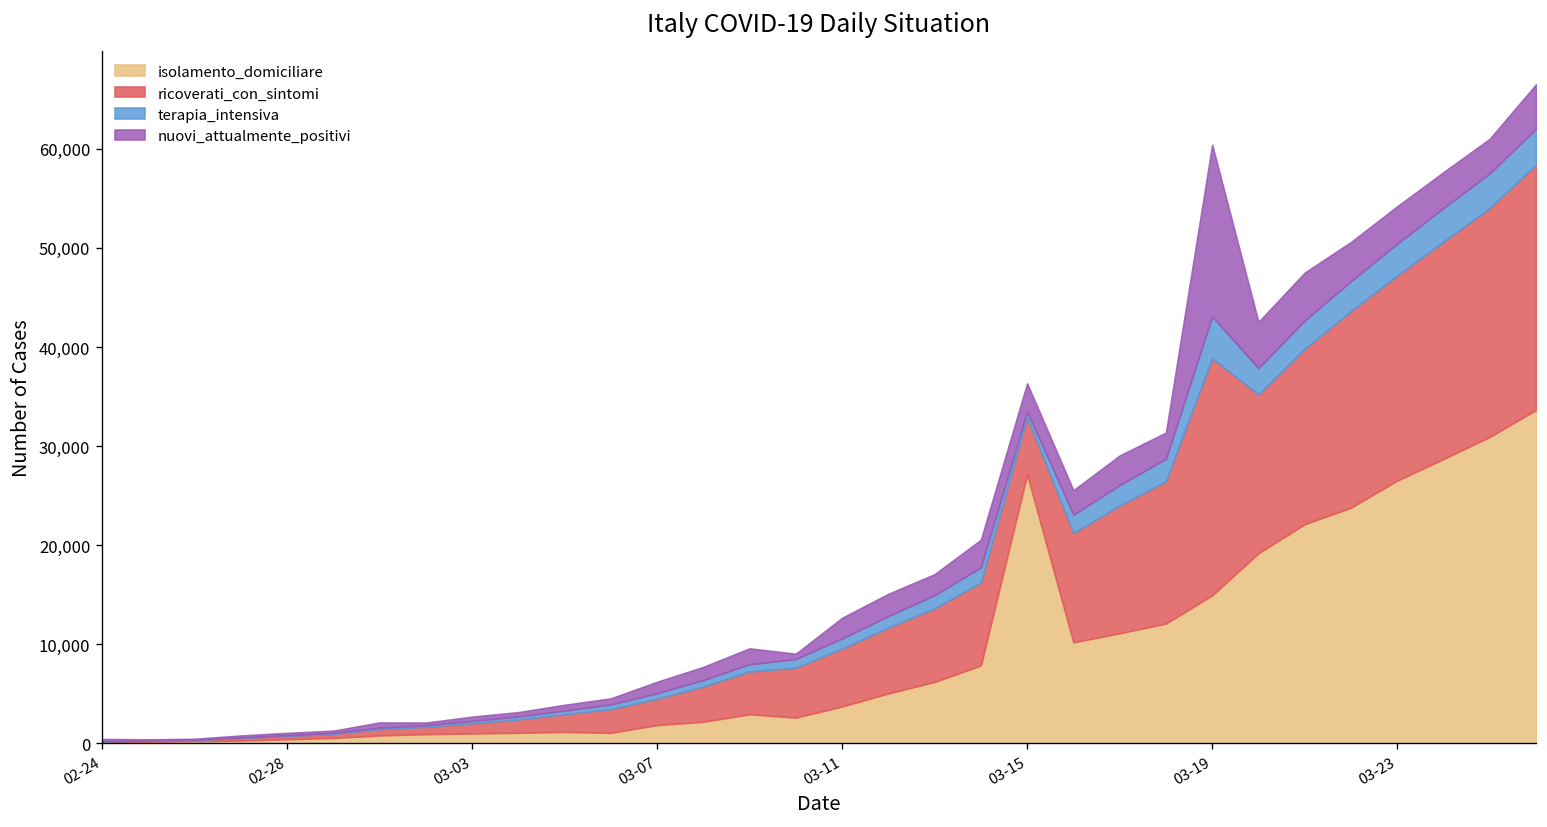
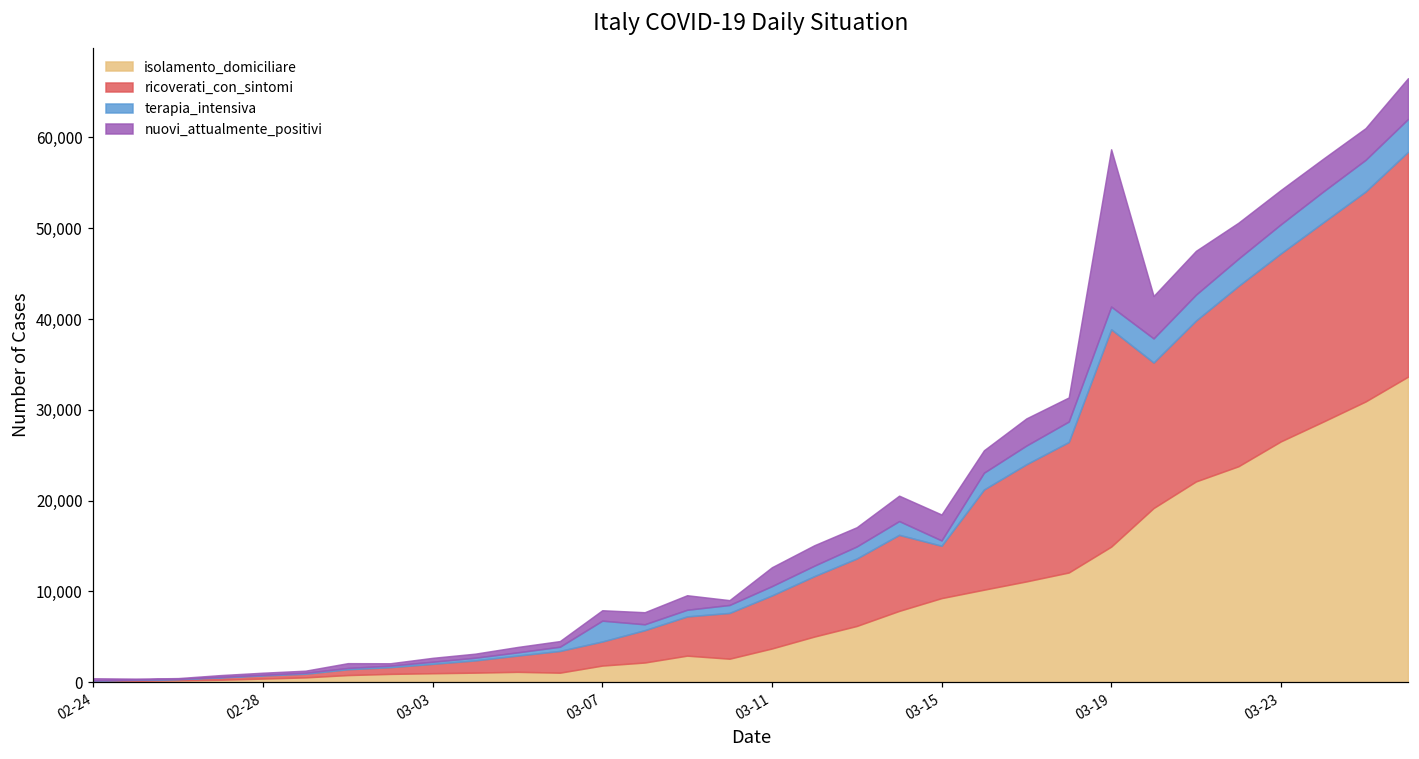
terapia_intensiva, 03-07: 1,000 -> 2,000
isolamento_domiciliare, 03-15: 27,000 -> 9,000
terapia_intensiva, 03-19: 4,000 -> 2,000
